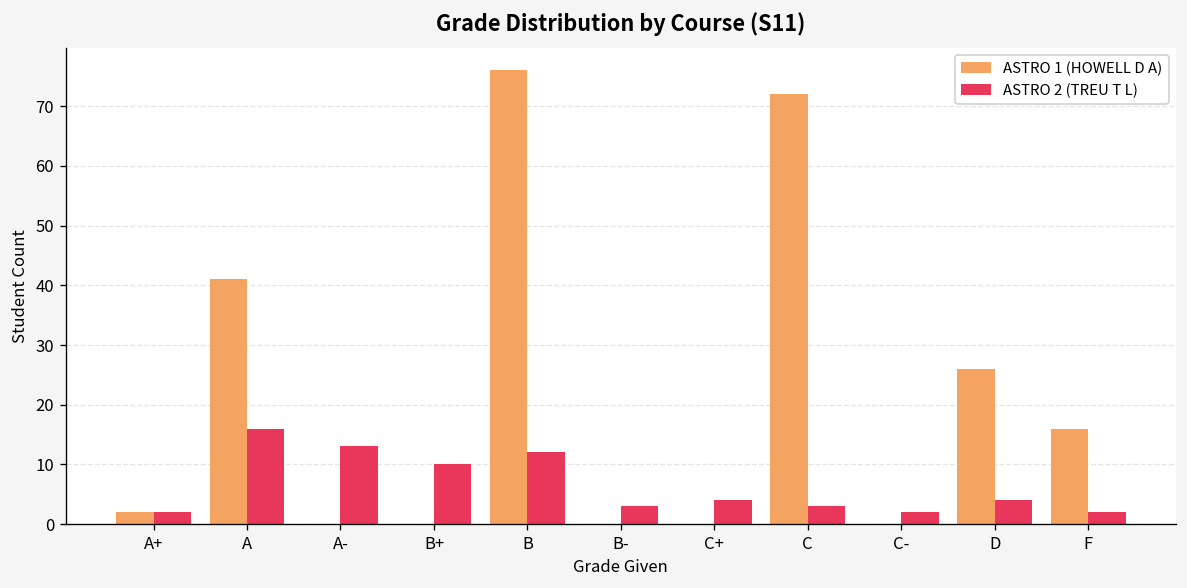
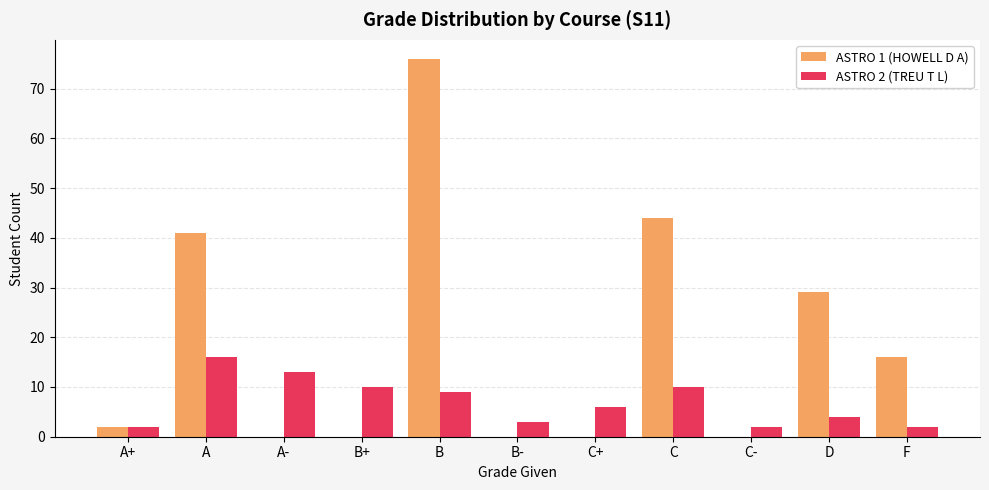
ASTRO 2 (TREU T L), B: 12 -> 9
ASTRO 2 (TREU T L), C+: 4 -> 6
ASTRO 1 (HOWELL D A), C: 72 -> 44
ASTRO 2 (TREU T L), C: 3 -> 10
ASTRO 1 (HOWELL D A), D: 26 -> 29
